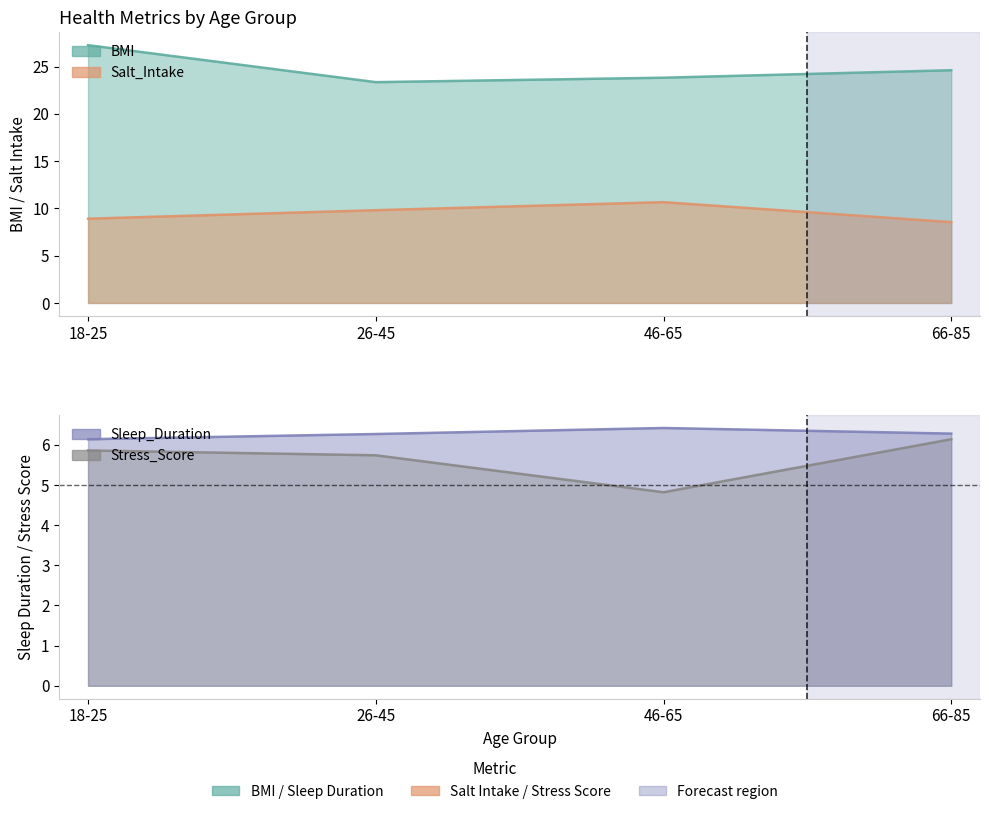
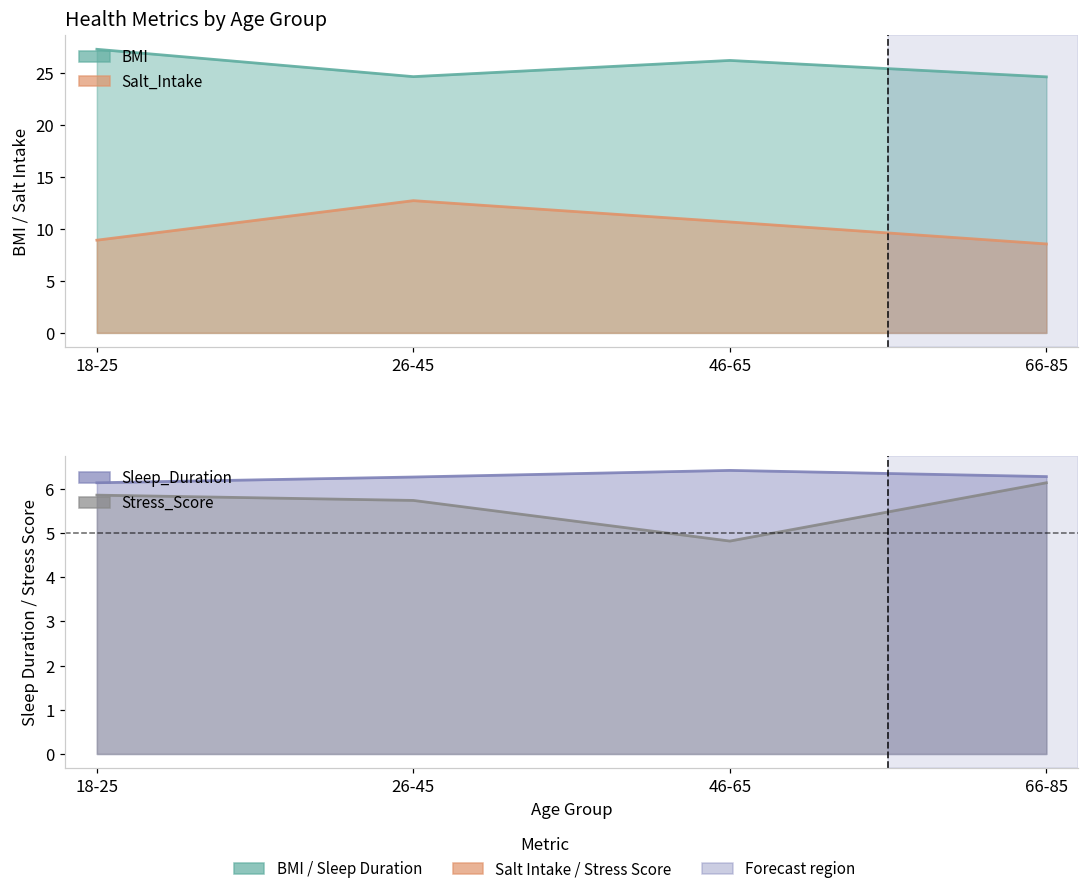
Health Metrics by Age Group, BMI, 26-45: 23 -> 25
Health Metrics by Age Group, Salt_Intake, 26-45: 10 -> 13
Health Metrics by Age Group, BMI, 46-65: 24 -> 26
